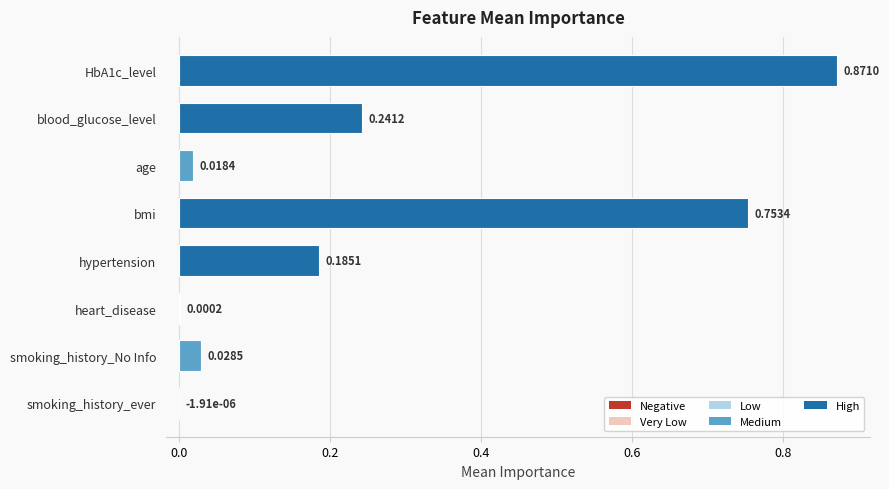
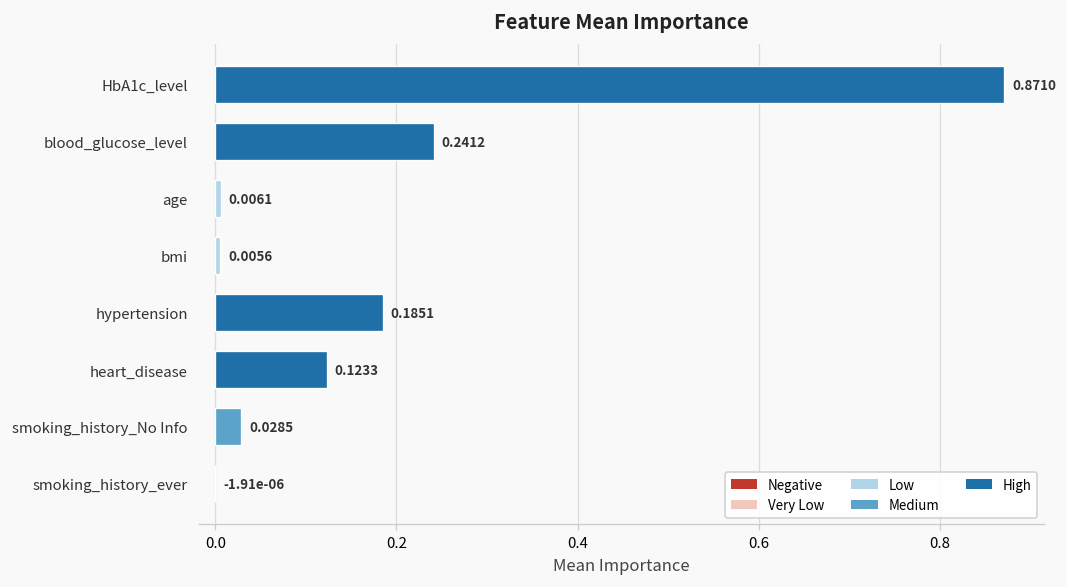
age: 0.0184 -> 0.0061
bmi: 0.7534 -> 0.0056
heart_disease: 0.0002 -> 0.1233
